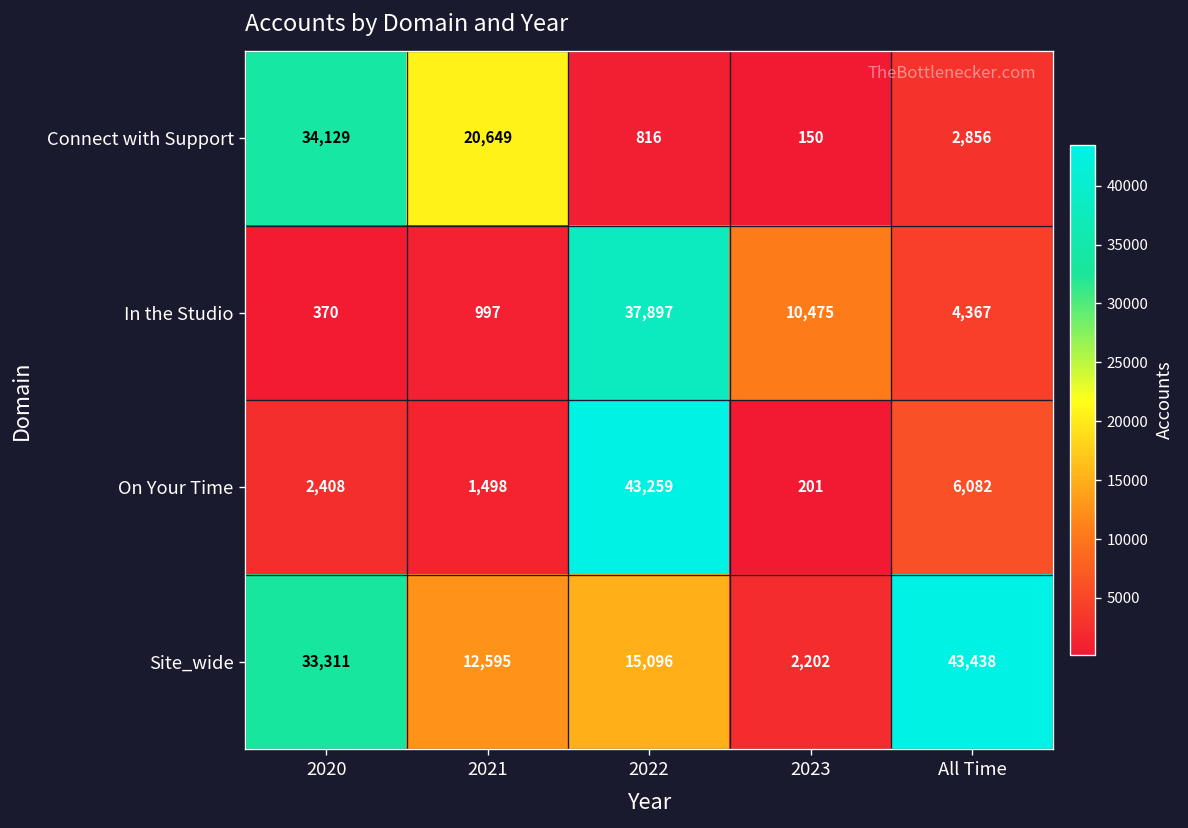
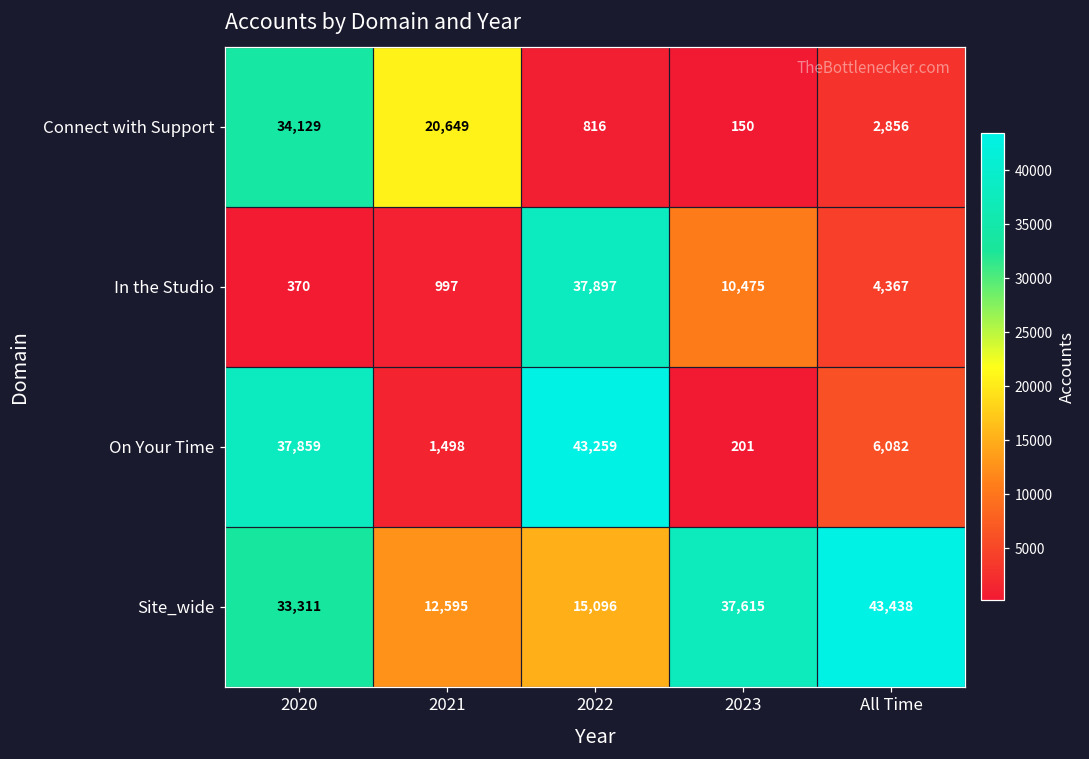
On Your Time, 2020: 2,408 -> 37,859
Site_wide, 2023: 2,202 -> 37,615
